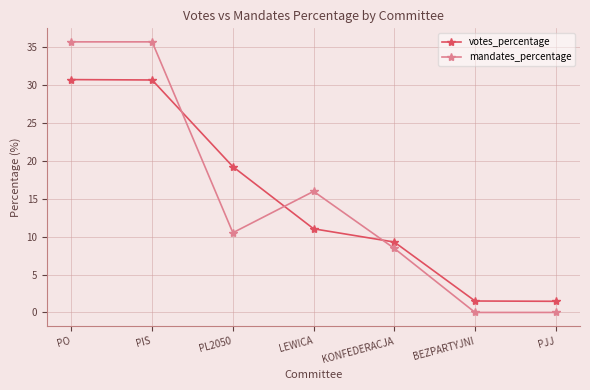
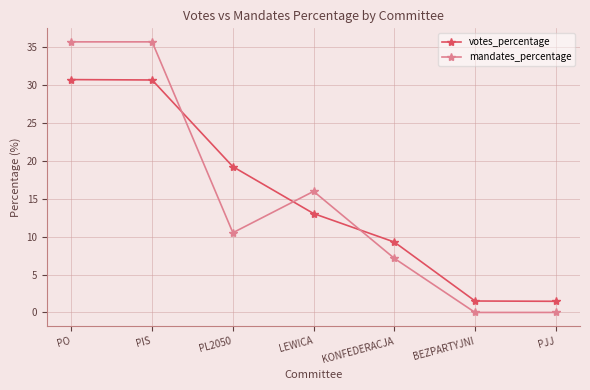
votes_percentage, LEWICA: 11 -> 13
mandates_percentage, KONFEDERACJA: 8 -> 7
